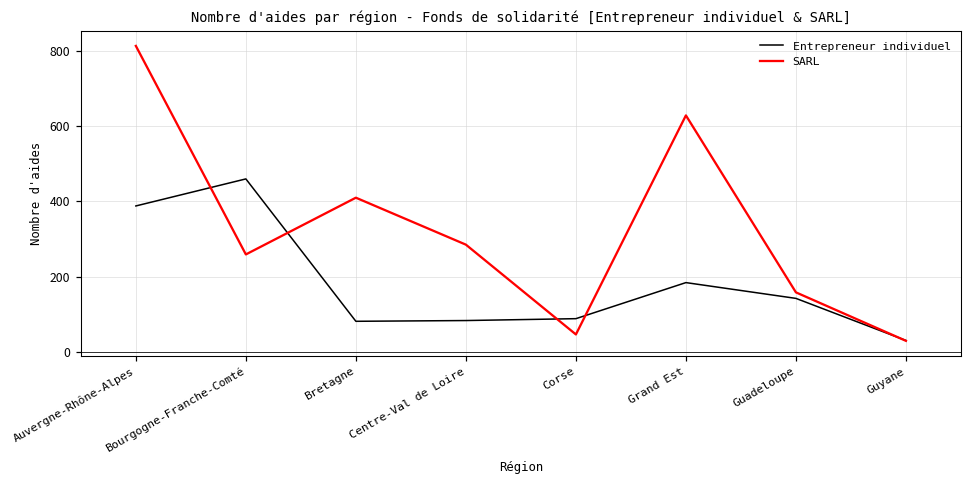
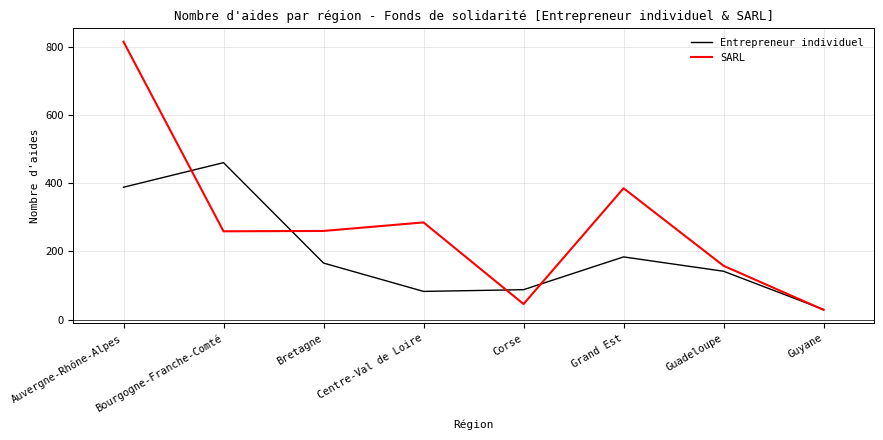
Entrepreneur individuel, Bretagne: 80 -> 170
SARL, Bretagne: 410 -> 260
SARL, Grand Est: 630 -> 390
